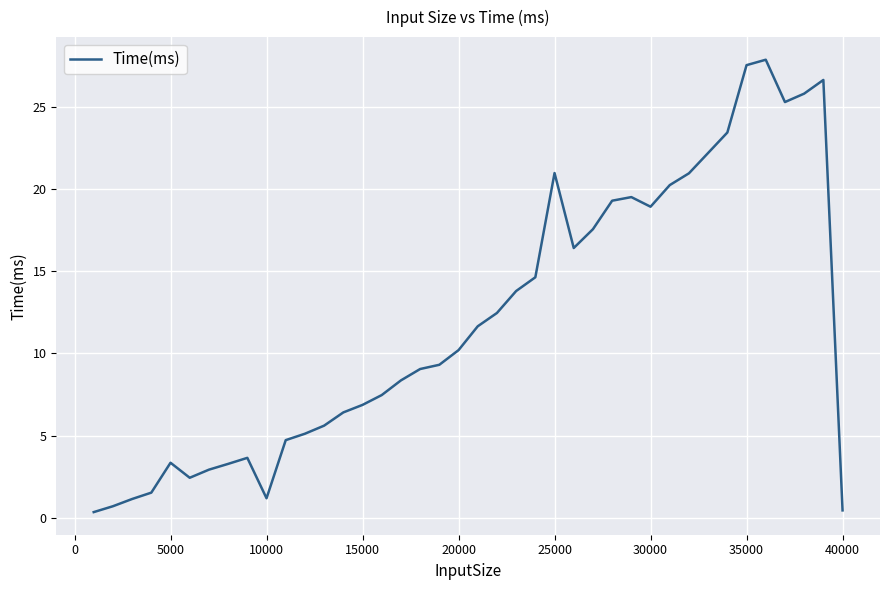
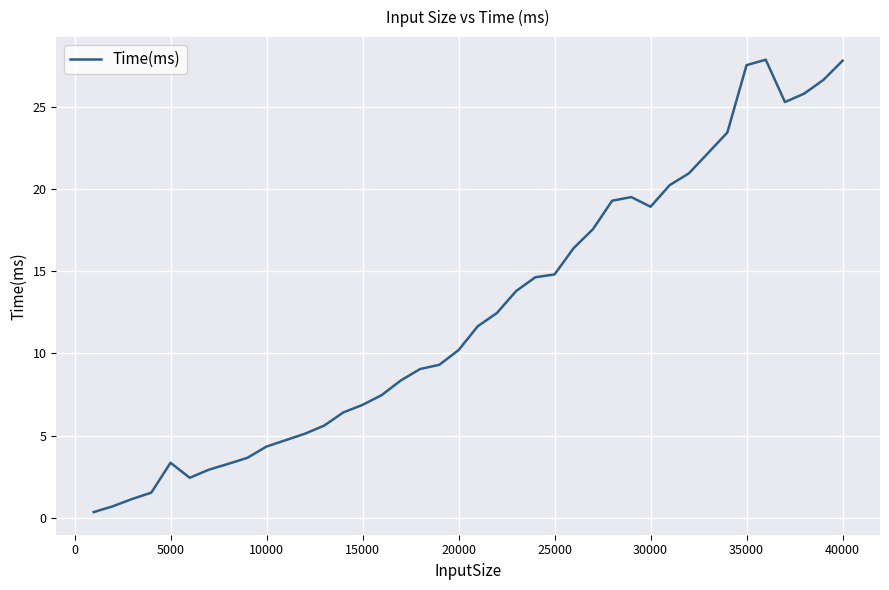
10000: 1.2 -> 4.3
25000: 21.0 -> 14.8
40000: 0.5 -> 27.8
